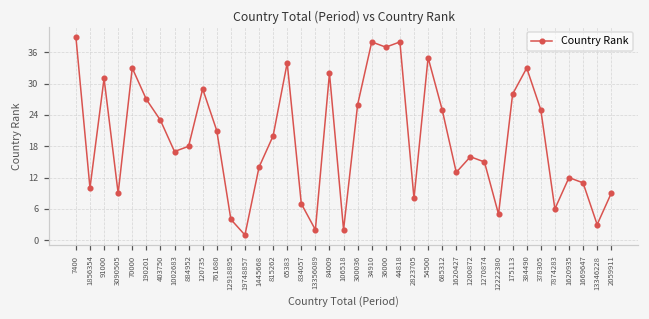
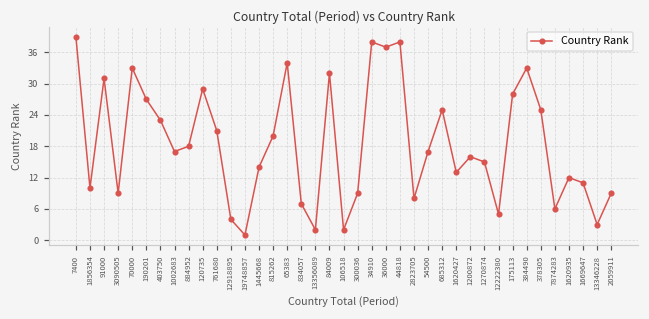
300036: 26 -> 9
54500: 35 -> 17
